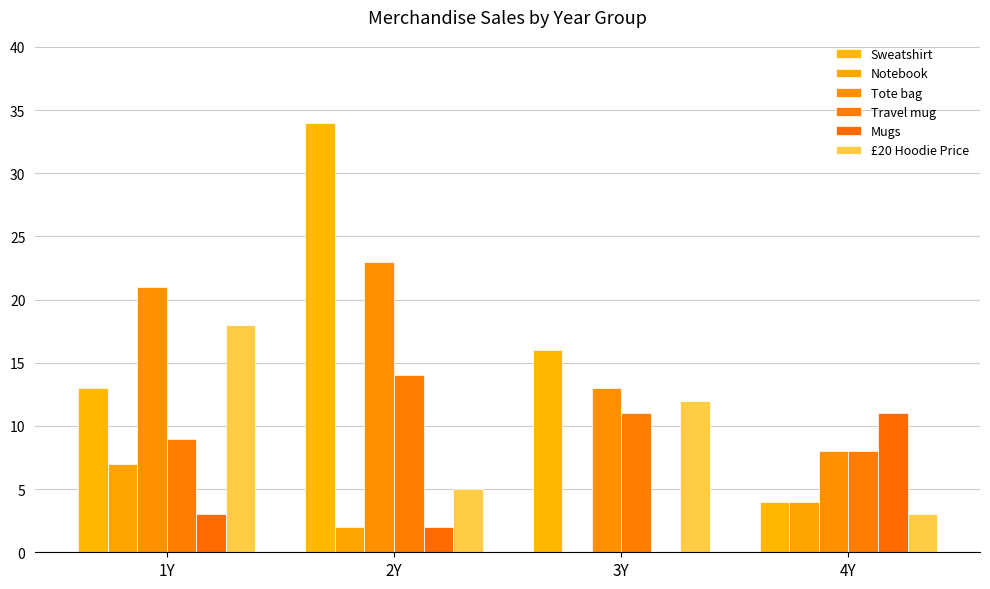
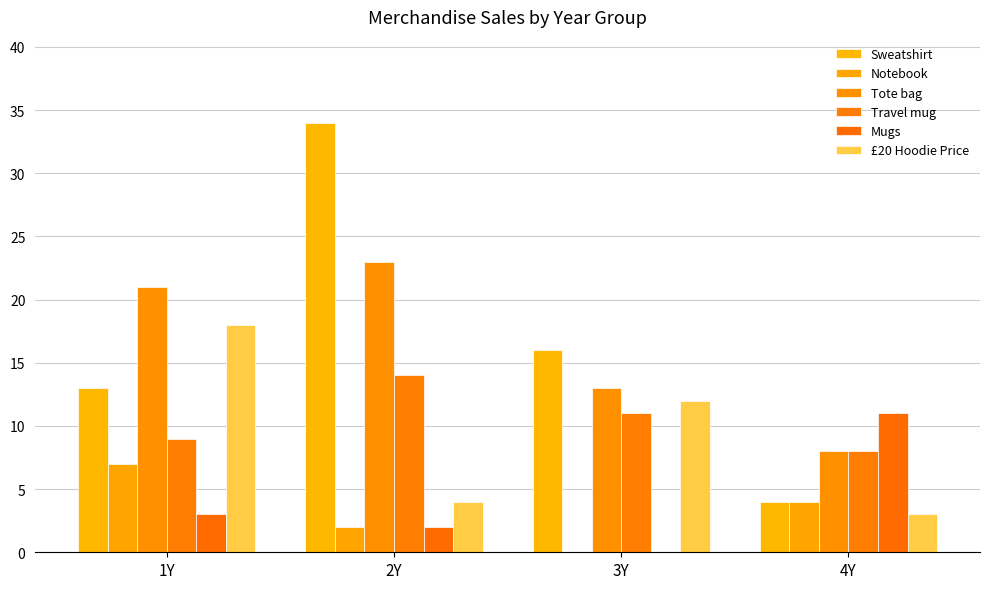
£20 Hoodie Price, 2Y: 5 -> 4
